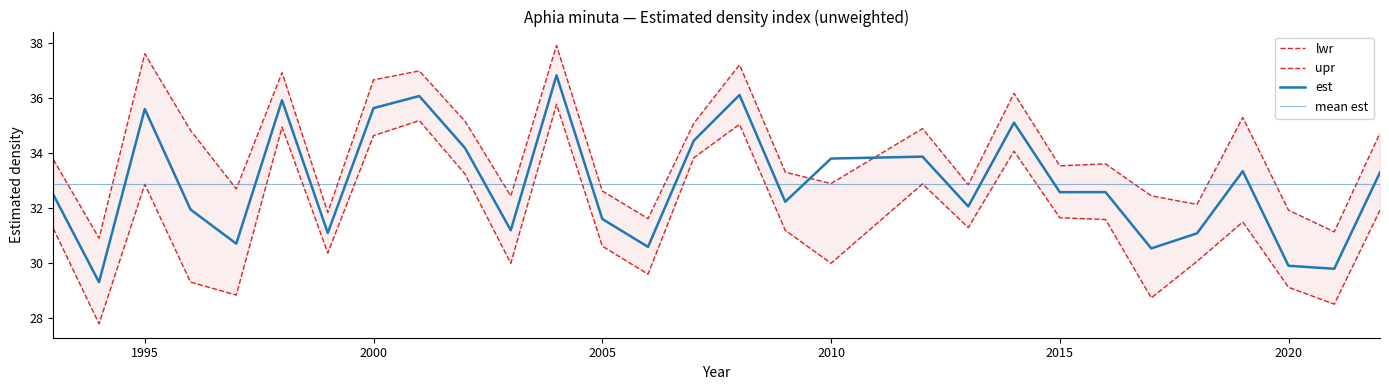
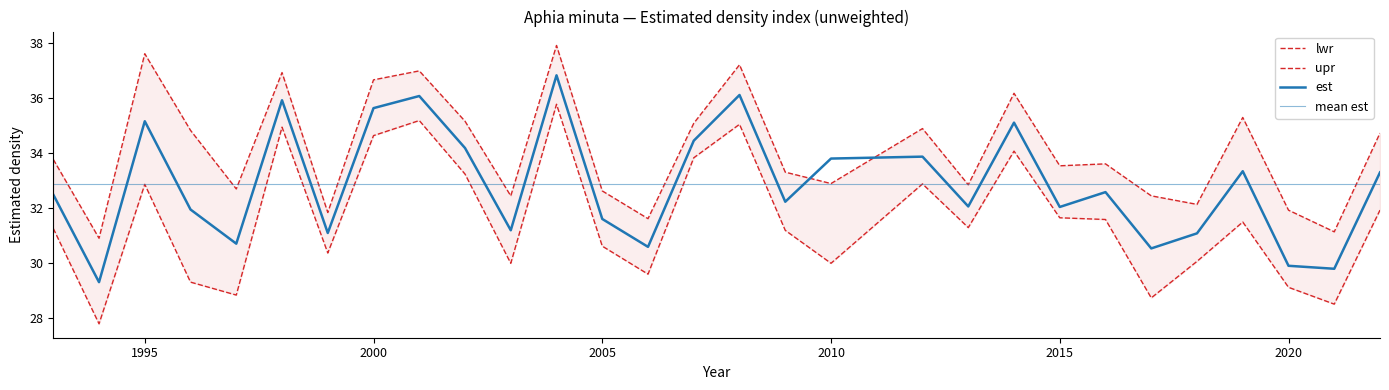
est, 1995: 35.6 -> 35.2
est, 2015: 32.6 -> 32.0
